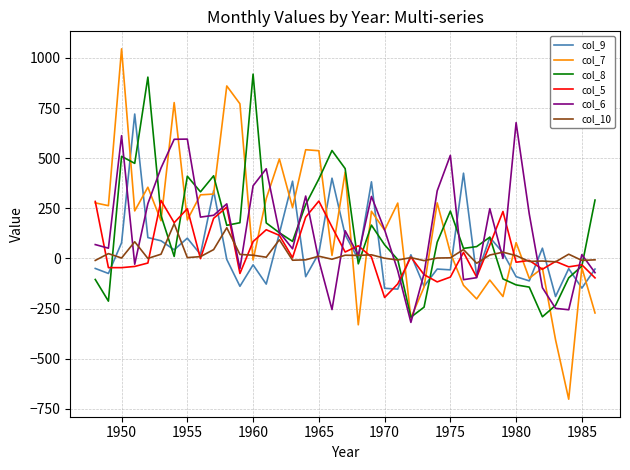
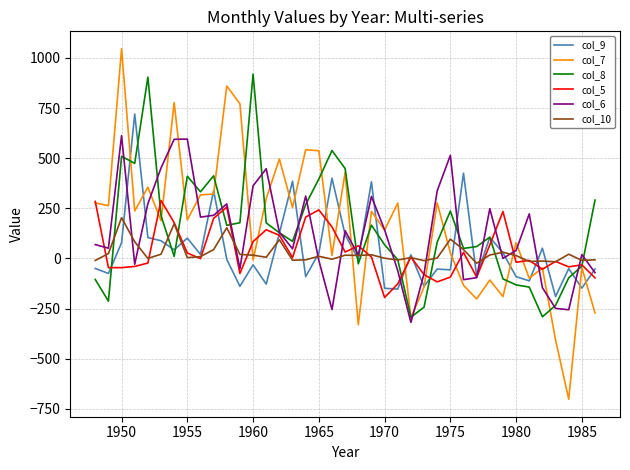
col_10, 1950: 0 -> 200
col_5, 1955: 250 -> 30
col_5, 1965: 290 -> 240
col_10, 1975: 0 -> 100
col_6, 1980: 680 -> 40
